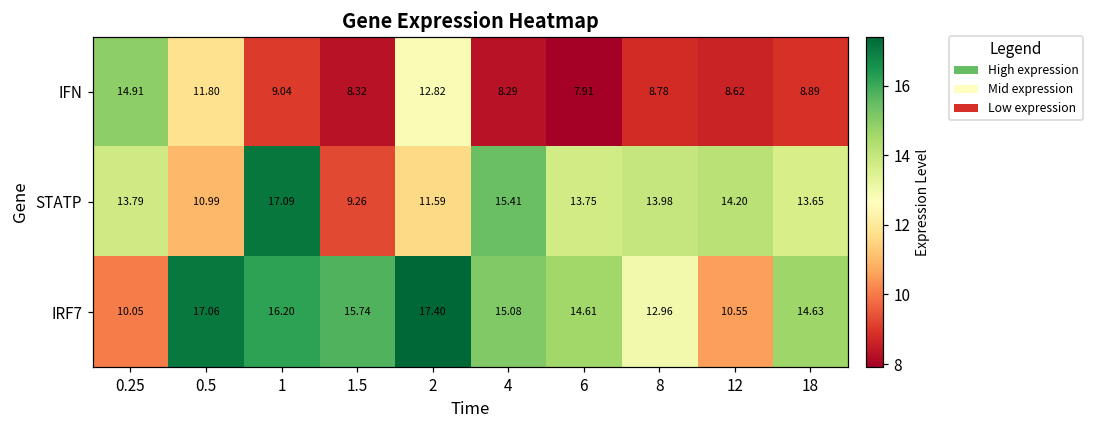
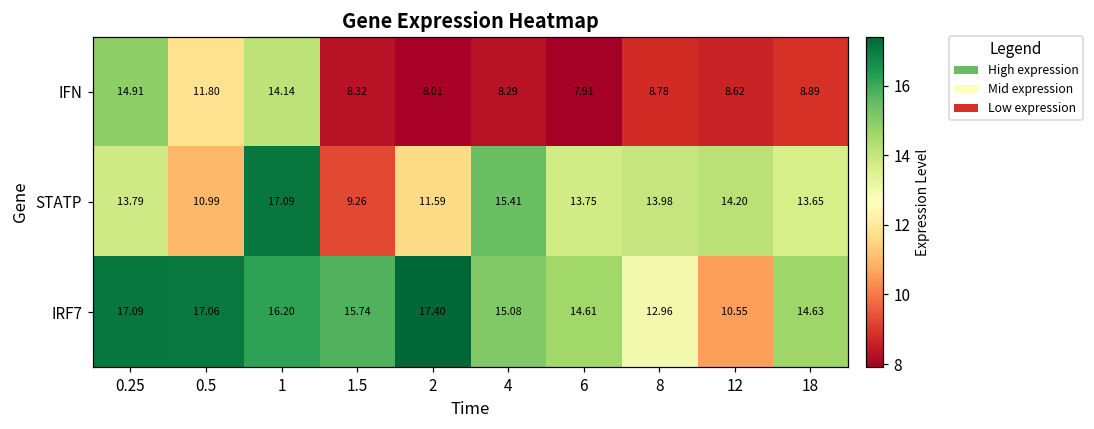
IFN, 1: 9.04 -> 14.14
IFN, 2: 12.82 -> 8.01
IRF7, 0.25: 10.05 -> 17.09
